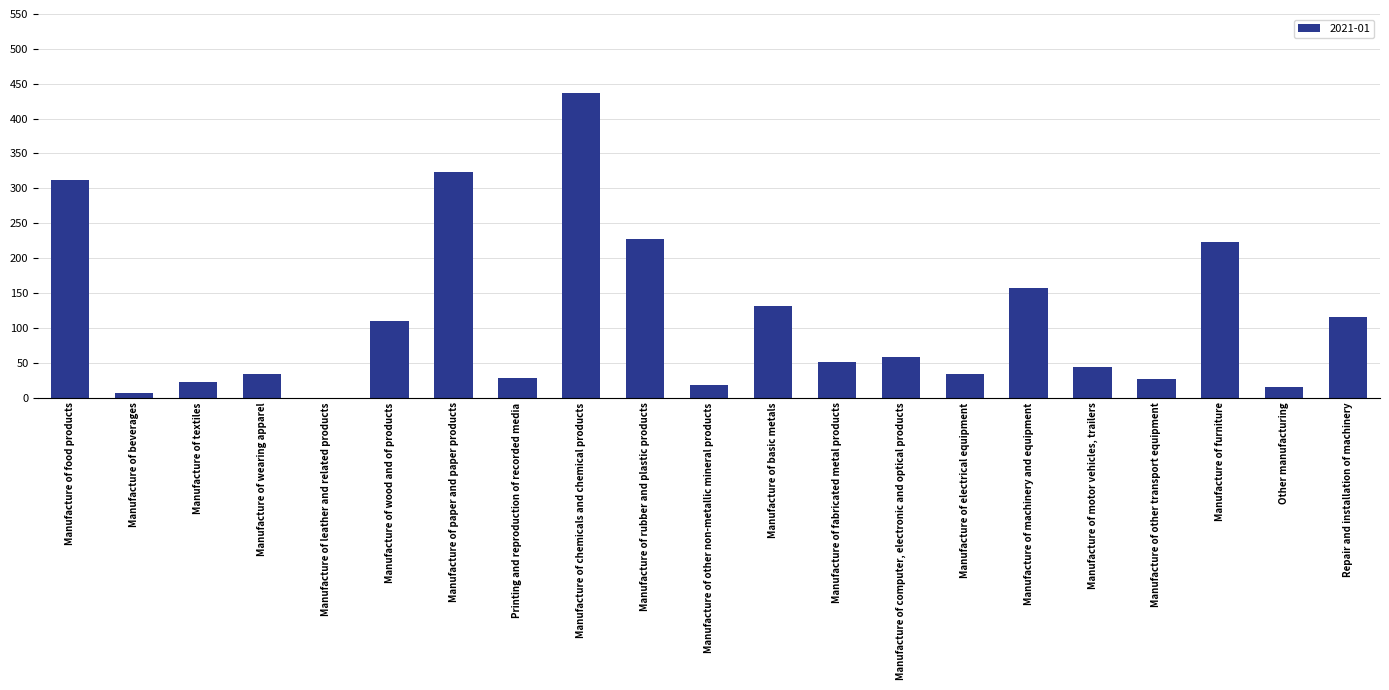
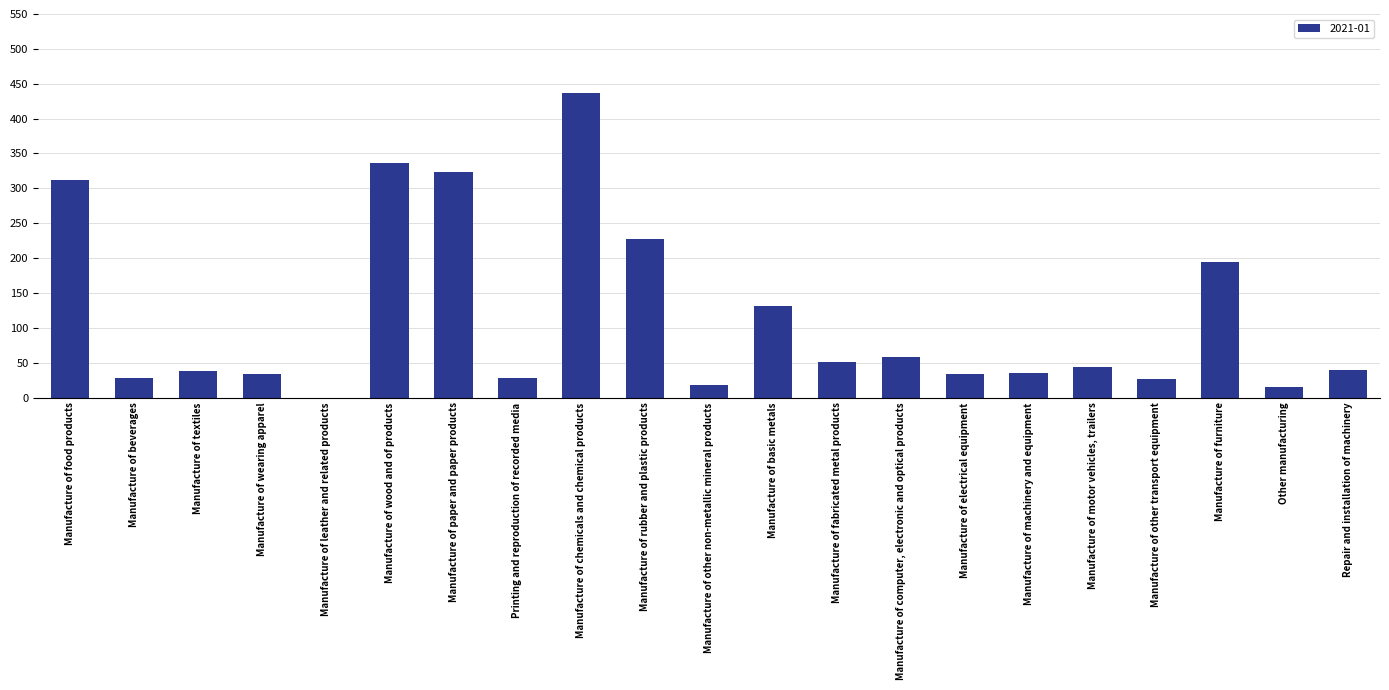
Manufacture of beverages: 10 -> 30
Manufacture of textiles: 20 -> 40
Manufacture of wood and of products: 110 -> 340
Manufacture of machinery and equipment: 160 -> 40
Manufacture of furniture: 220 -> 190
Repair and installation of machinery: 120 -> 40
